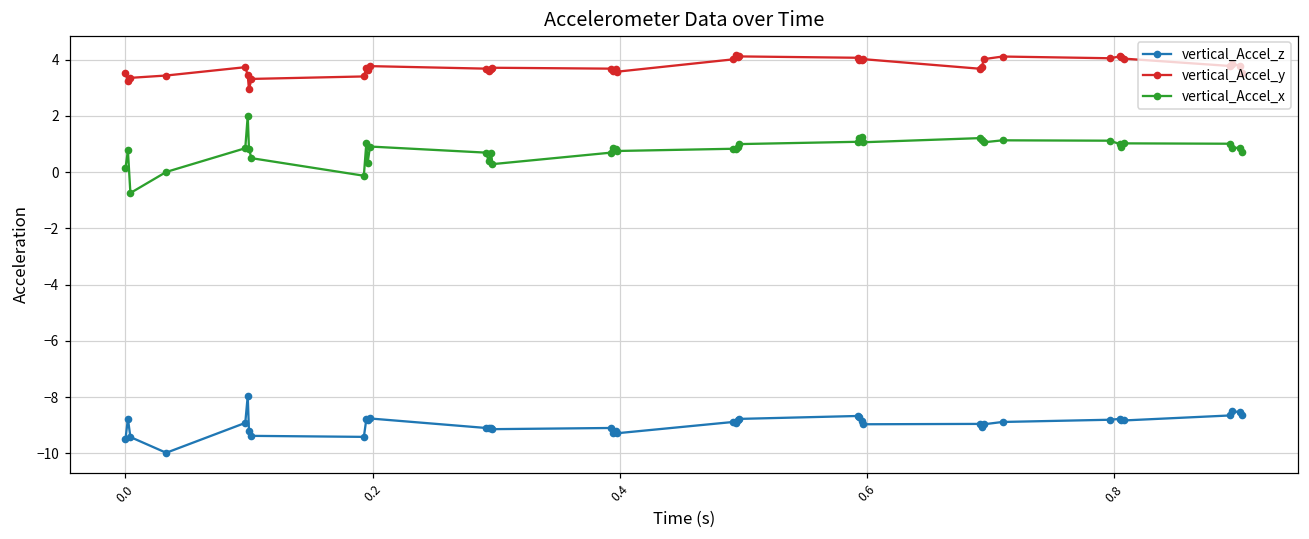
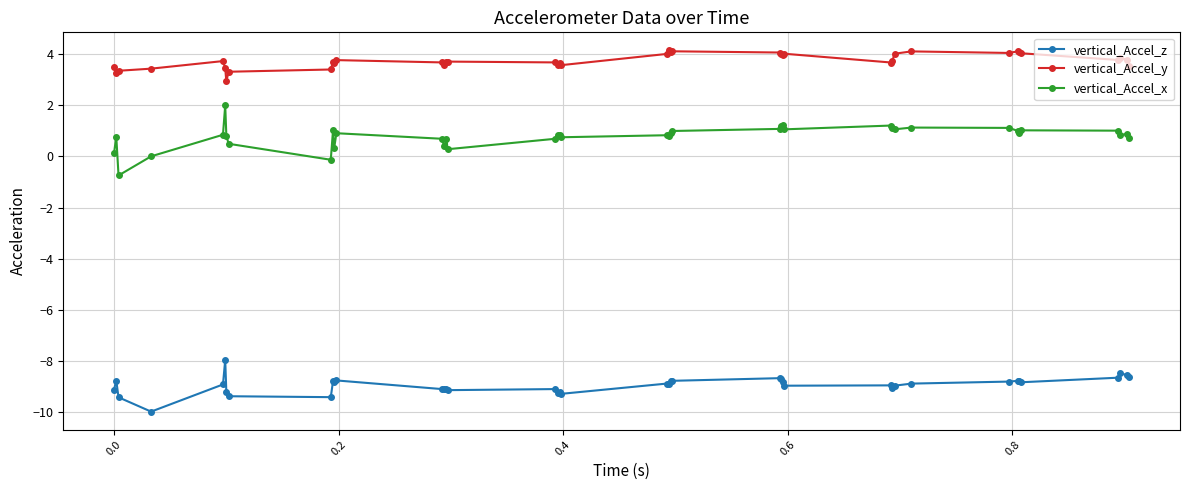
vertical_Accel_z, 0.0: -9.5 -> -9.1
